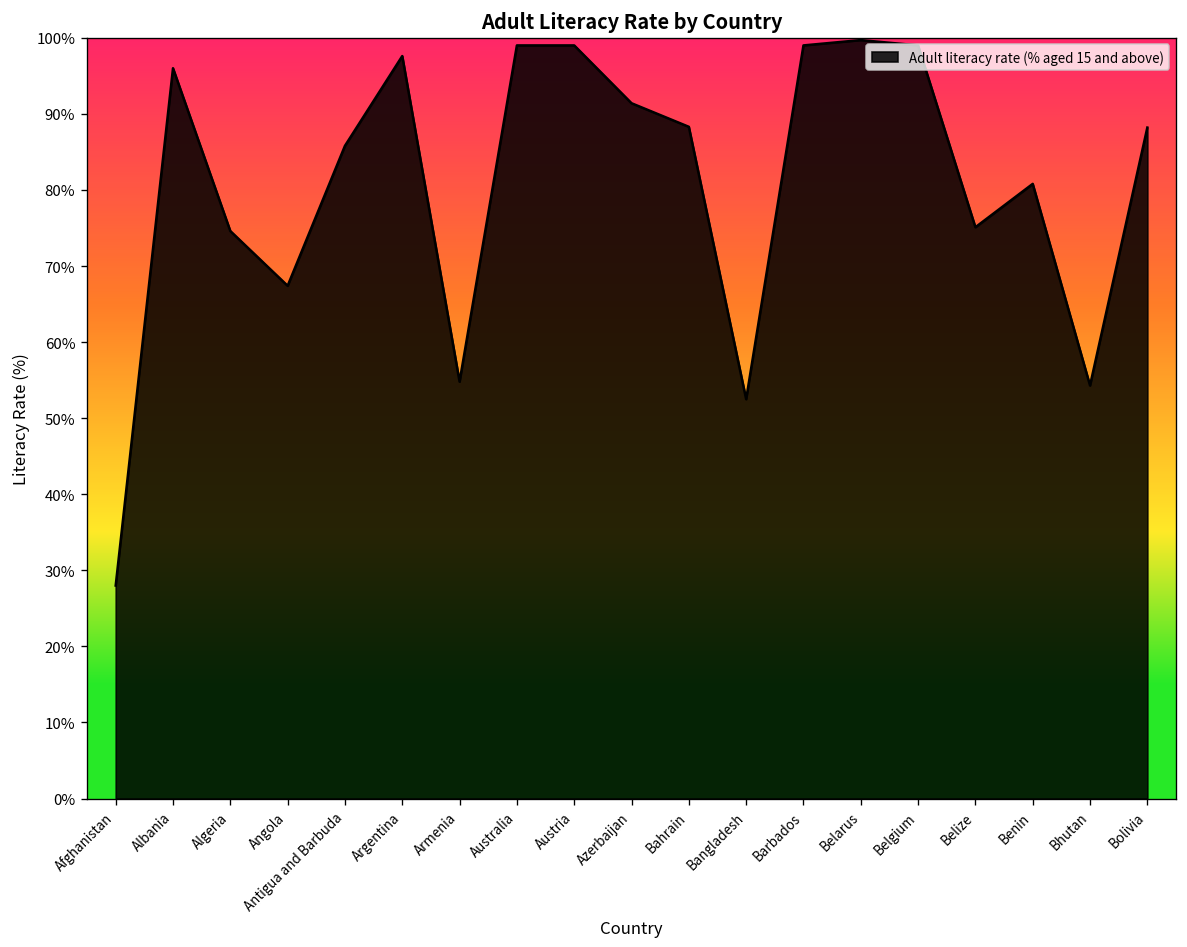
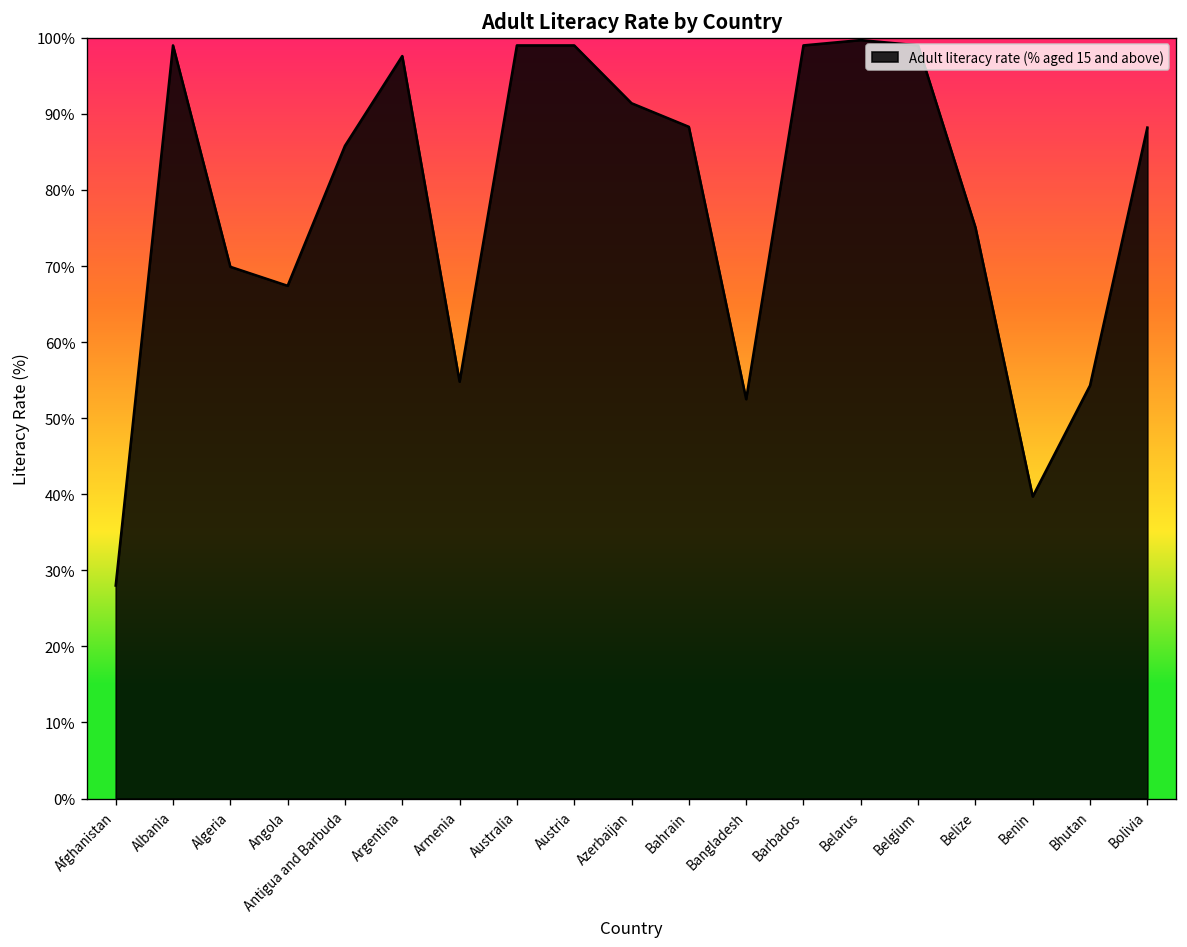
Albania: 96% -> 99%
Algeria: 75% -> 70%
Benin: 81% -> 40%
